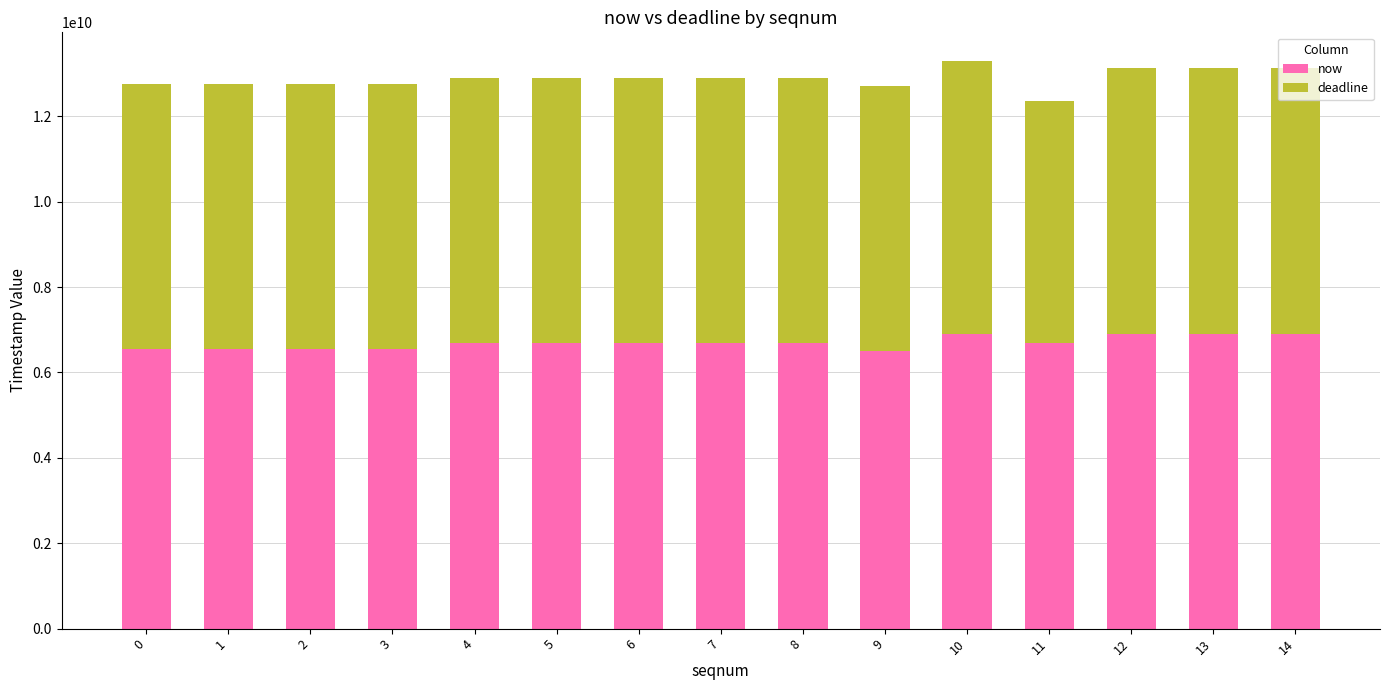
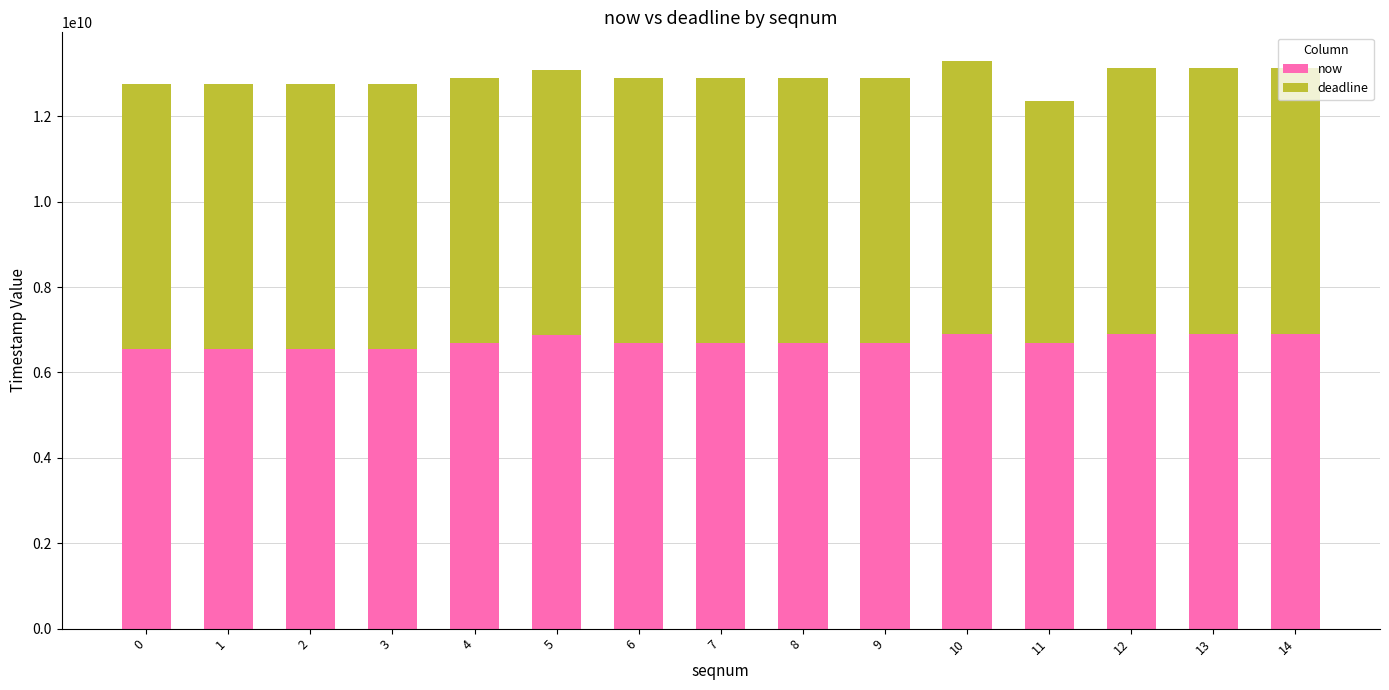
now, 5: 6700000000 -> 6900000000
now, 9: 6500000000 -> 6700000000
